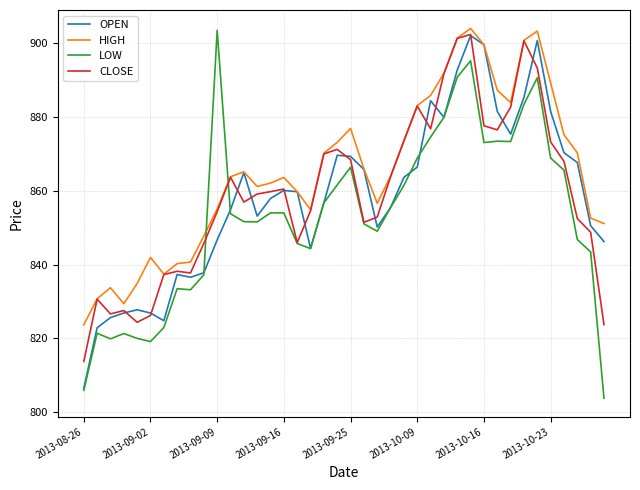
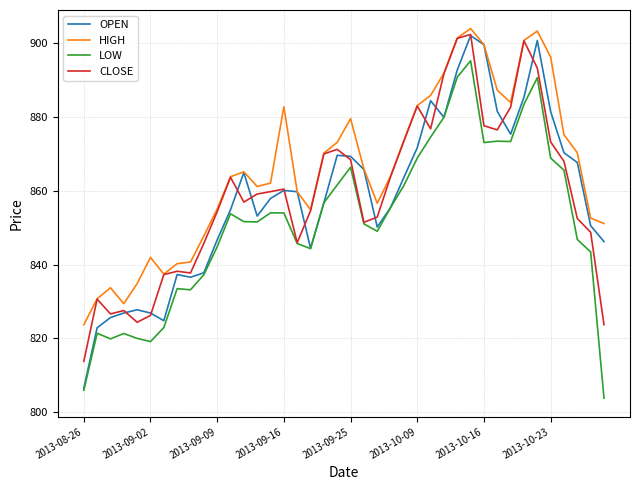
LOW, 2013-09-09: 904 -> 845
HIGH, 2013-09-16: 864 -> 883
HIGH, 2013-09-25: 877 -> 880
OPEN, 2013-10-09: 866 -> 872
HIGH, 2013-10-23: 889 -> 896
